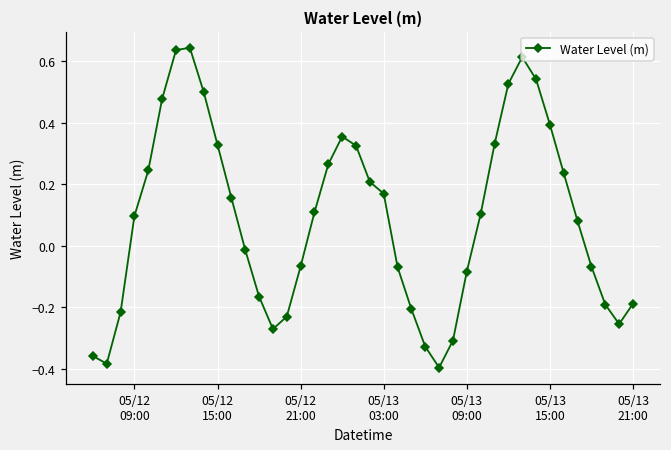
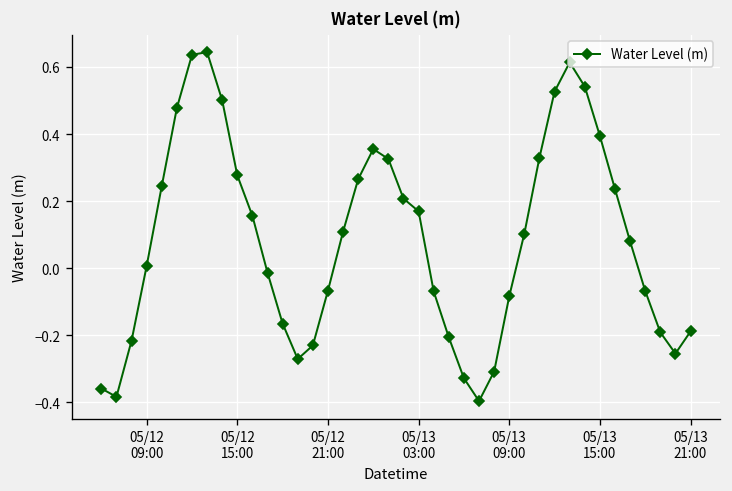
05/12 09:00: 0.10 -> 0.01
05/12 15:00: 0.33 -> 0.28
